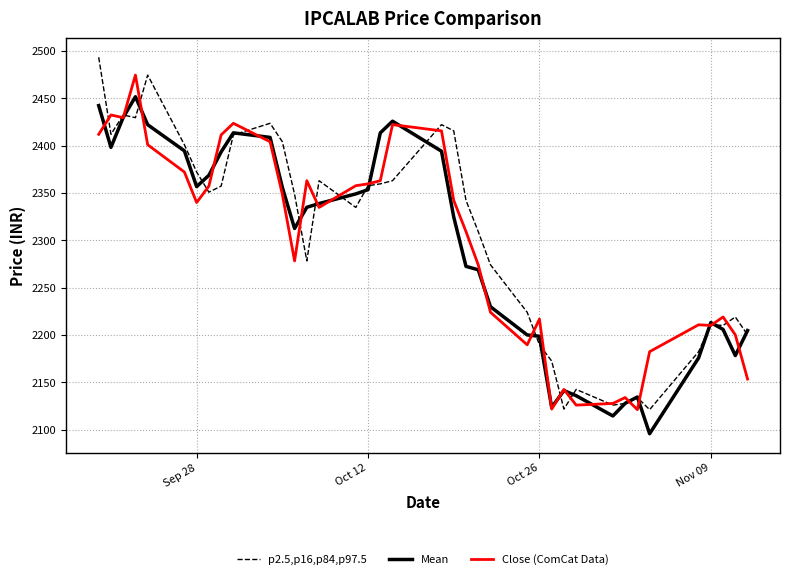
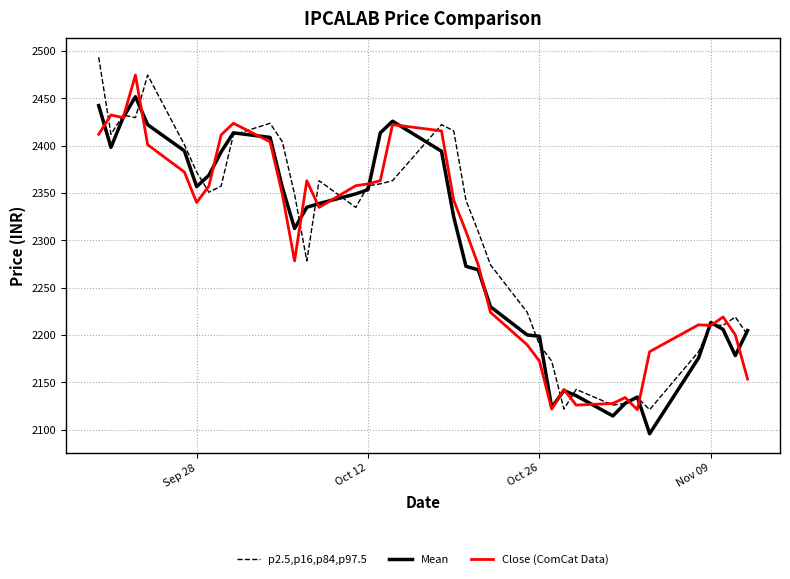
Close (ComCat Data), Oct 26: 2220 -> 2170
